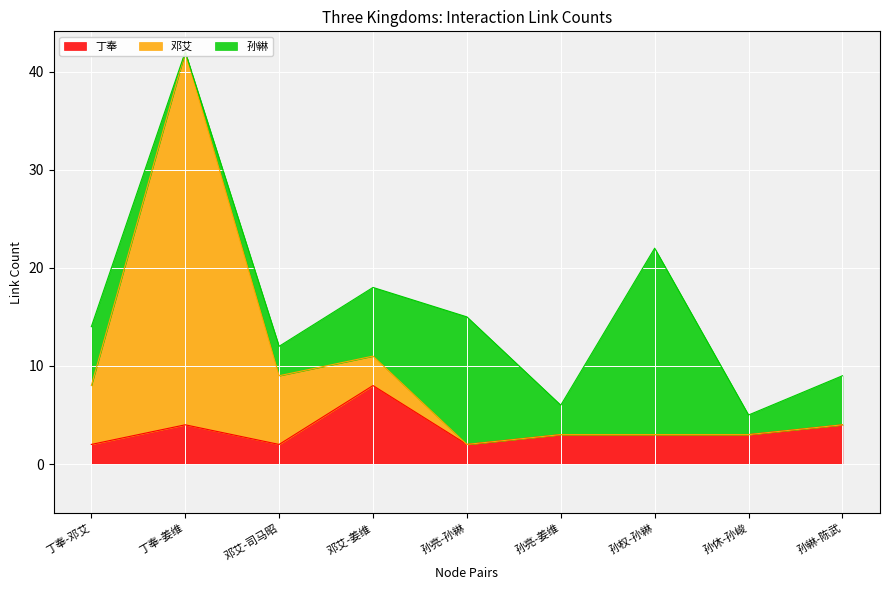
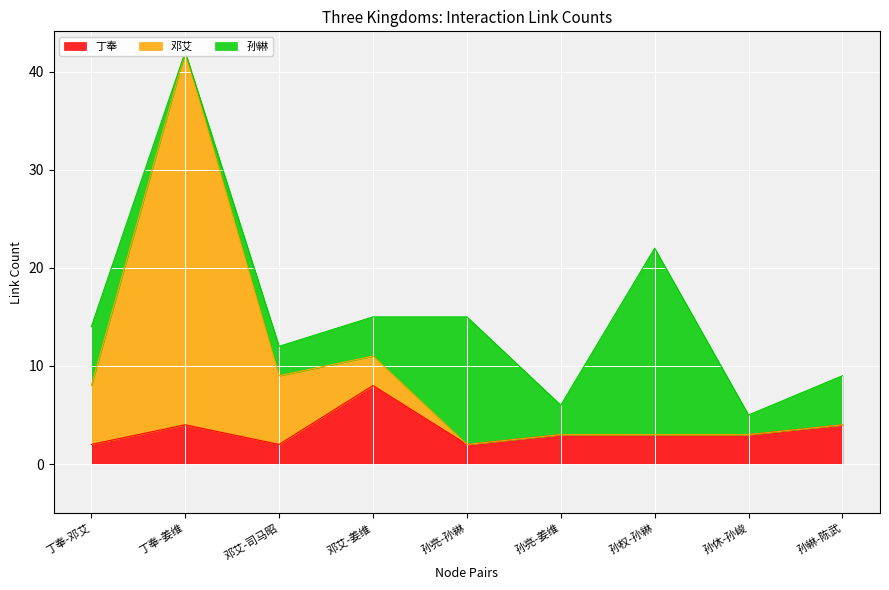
孙綝, 邓艾-姜维: 7 -> 4
